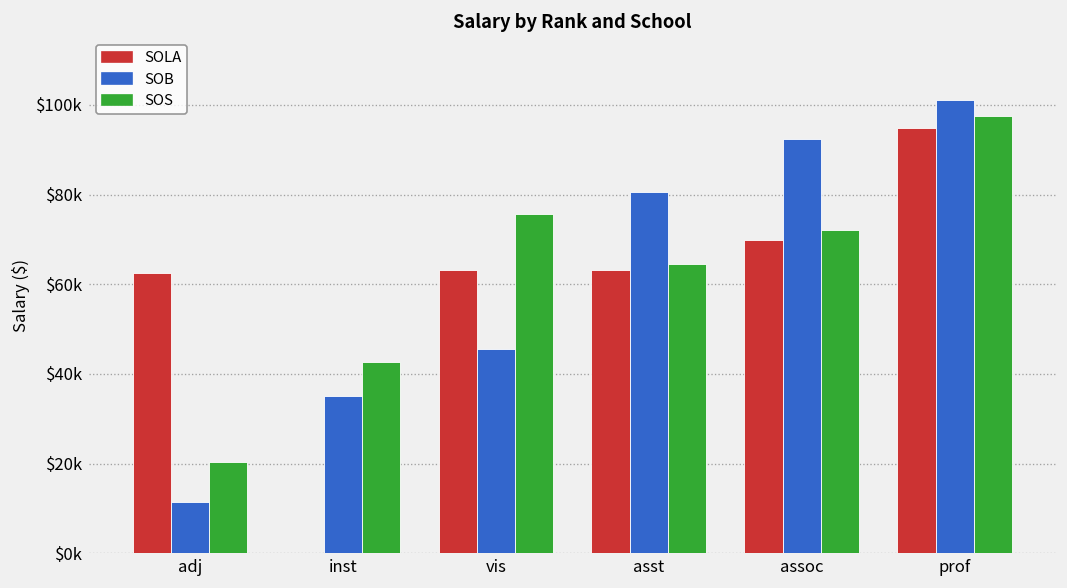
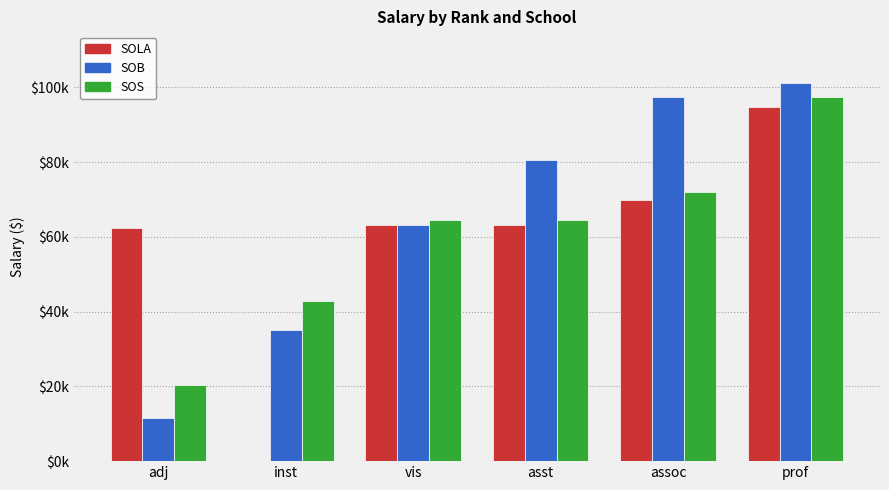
SOB, vis: $46000 -> $63000
SOS, vis: $76000 -> $65000
SOB, assoc: $92000 -> $97000
